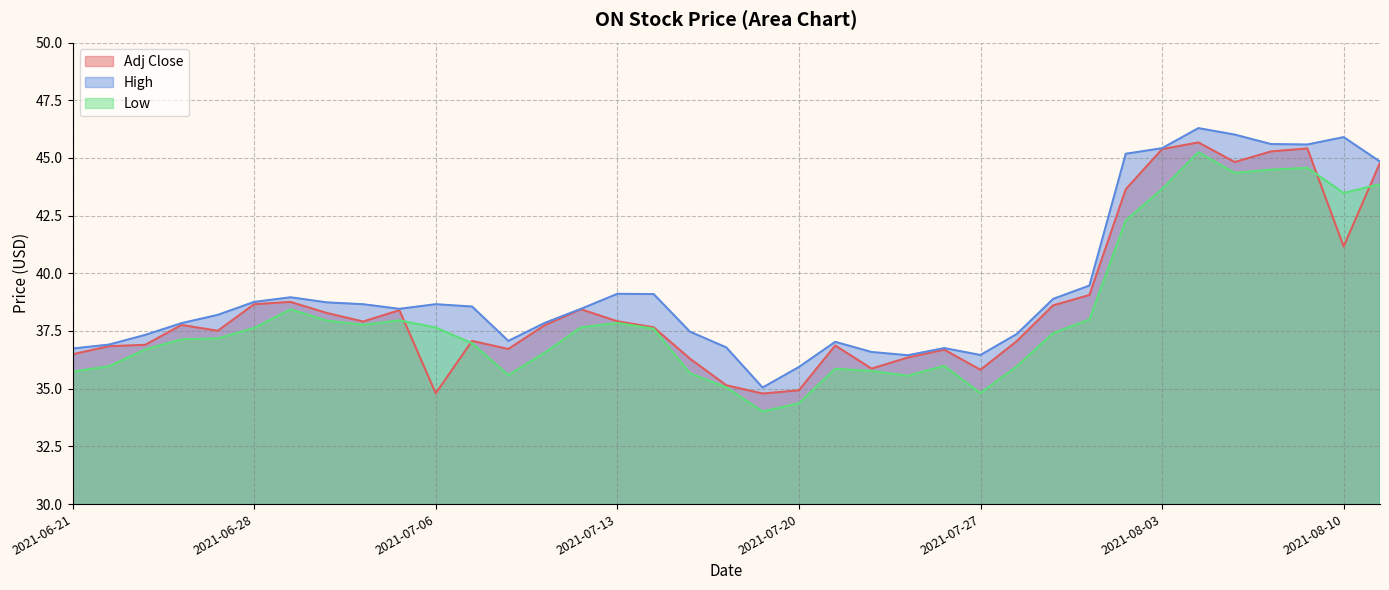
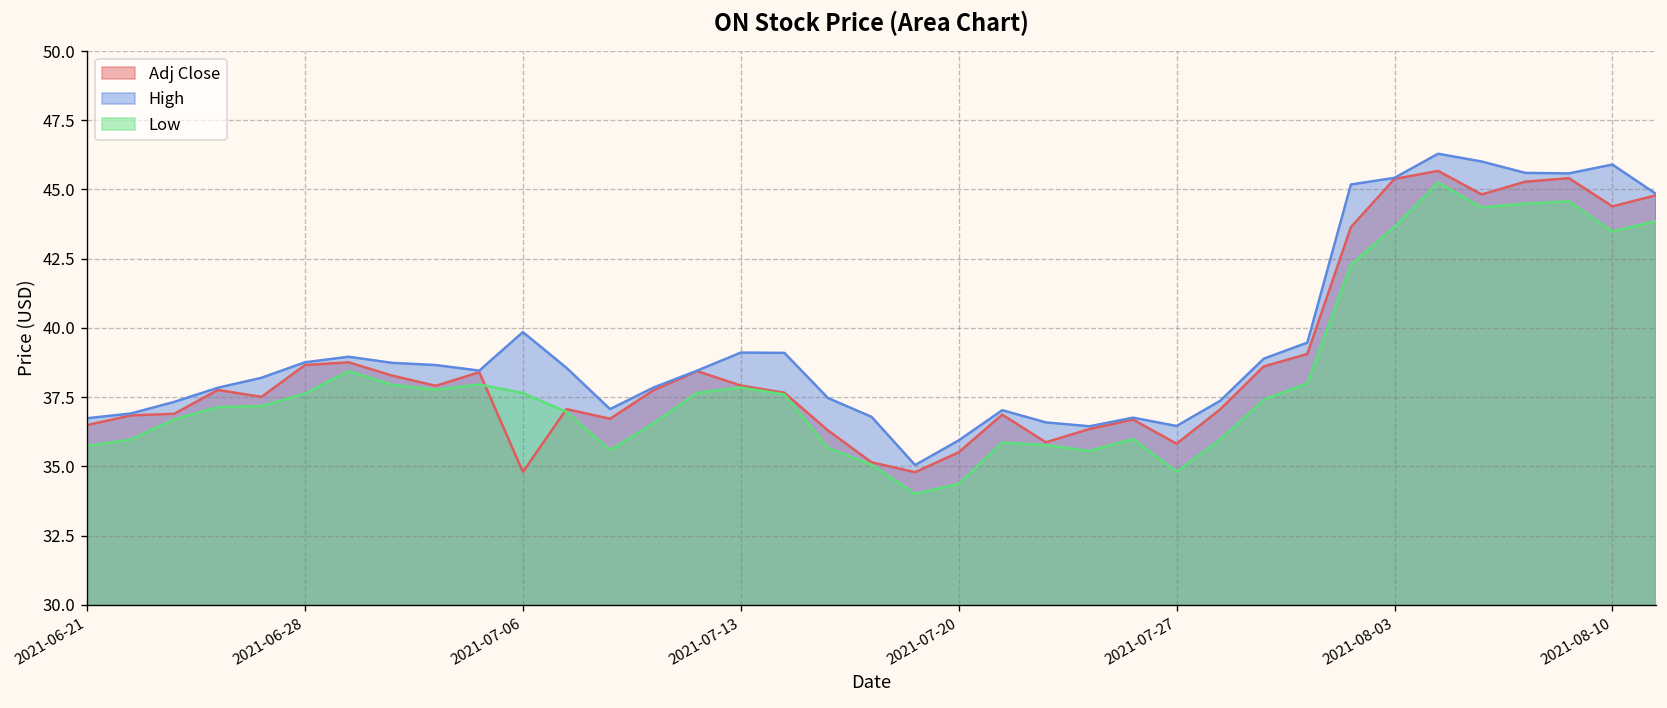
High, 2021-07-06: 38.7 -> 39.9
Adj Close, 2021-07-20: 34.9 -> 35.5
Adj Close, 2021-08-10: 41.2 -> 44.4
